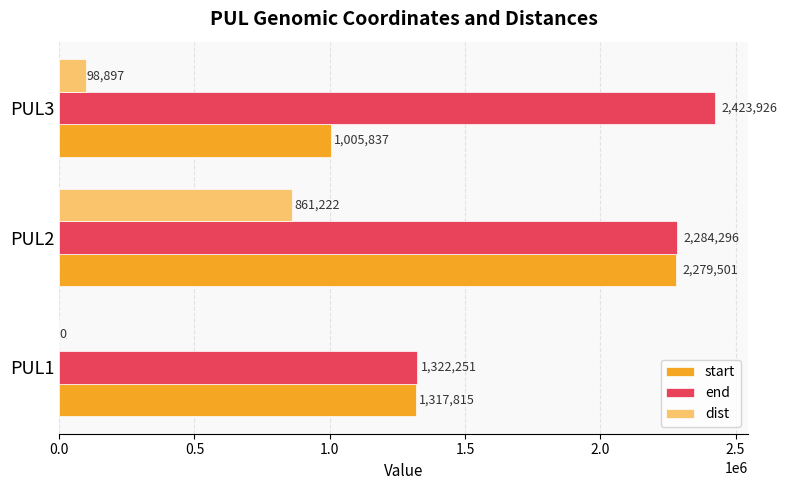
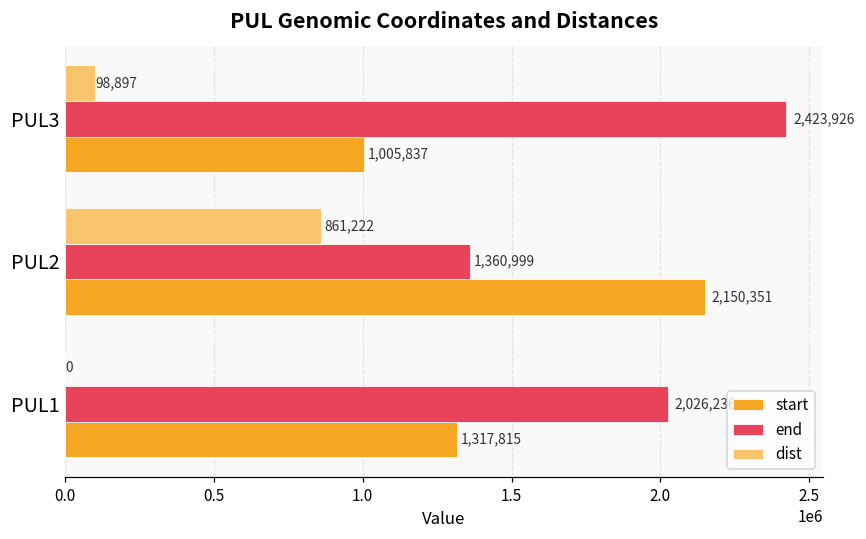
end, PUL2: 2,284,296 -> 1,360,999
start, PUL2: 2,279,501 -> 2,150,351
end, PUL1: 1320000 -> 2030000
